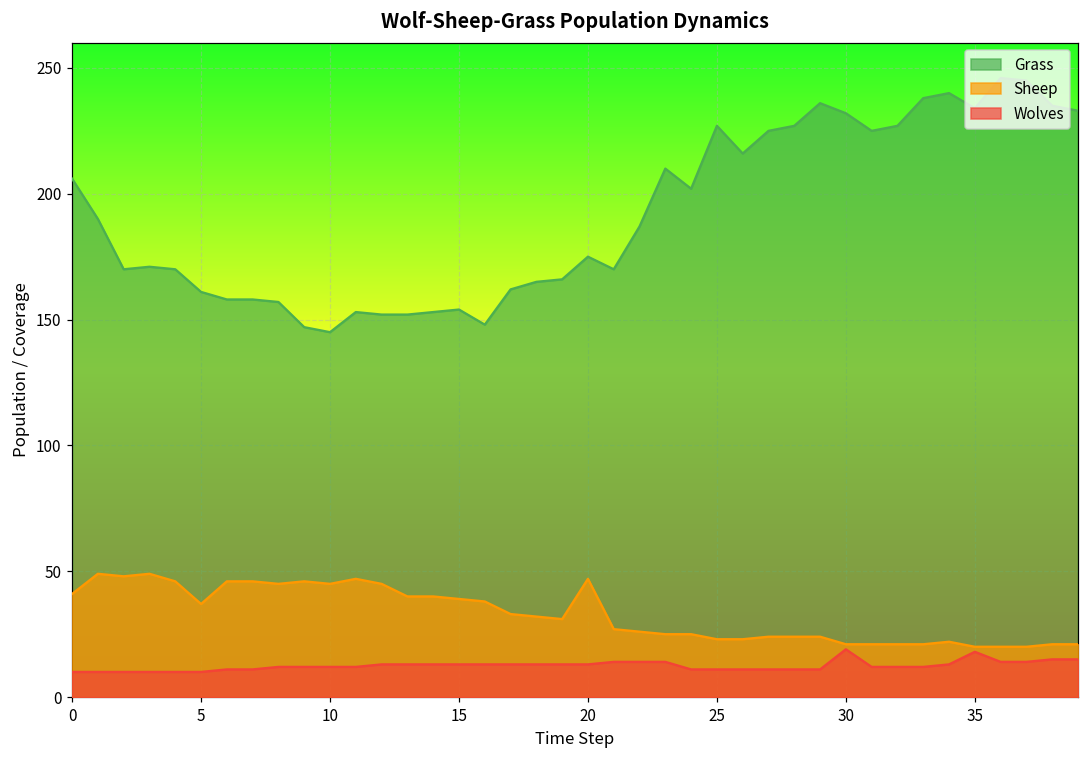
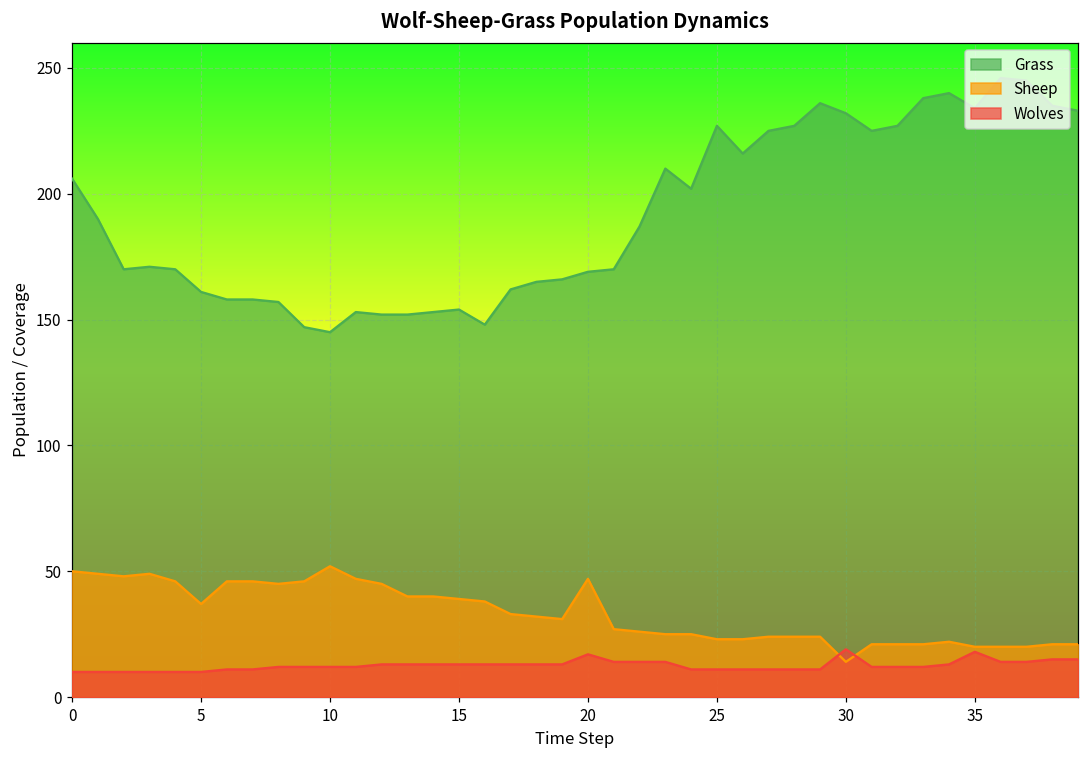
Sheep, 0: 41 -> 50
Sheep, 10: 45 -> 52
Grass, 20: 175 -> 169
Wolves, 20: 13 -> 17
Sheep, 30: 21 -> 14
